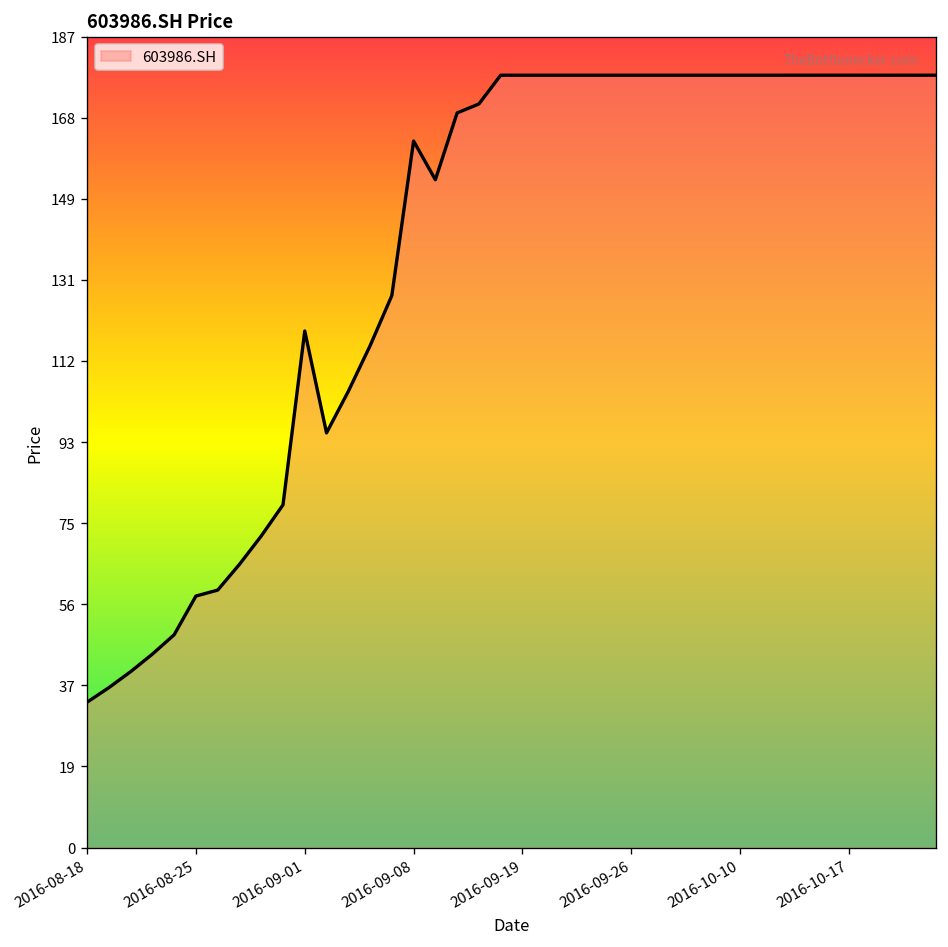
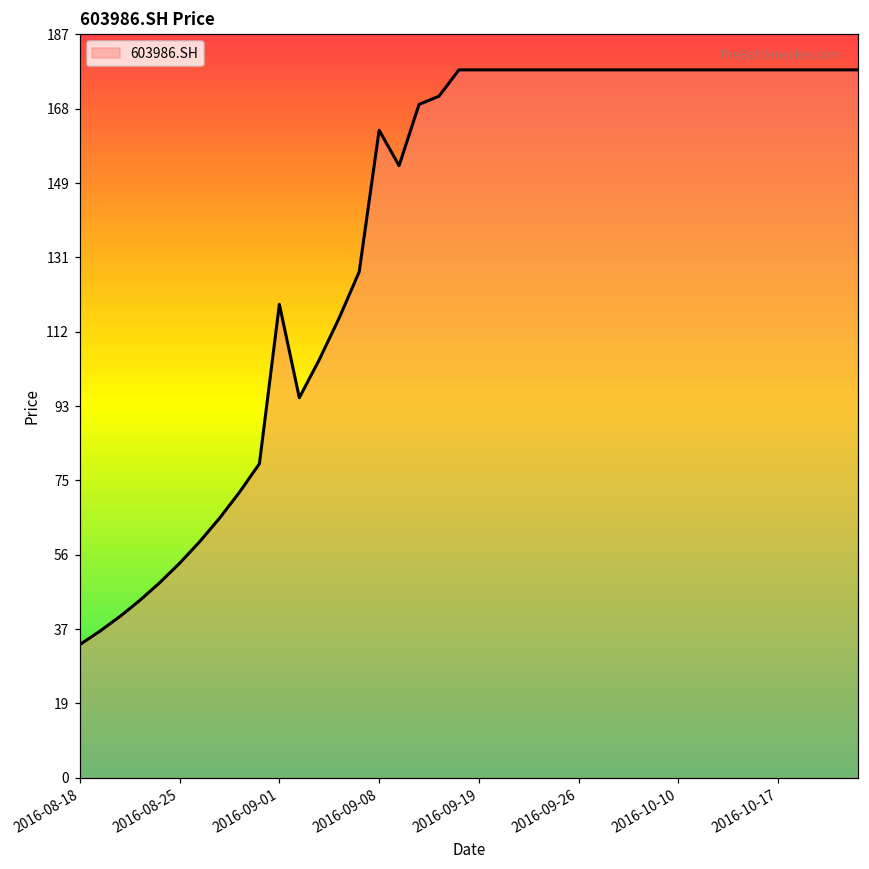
2016-08-25: 58 -> 54
